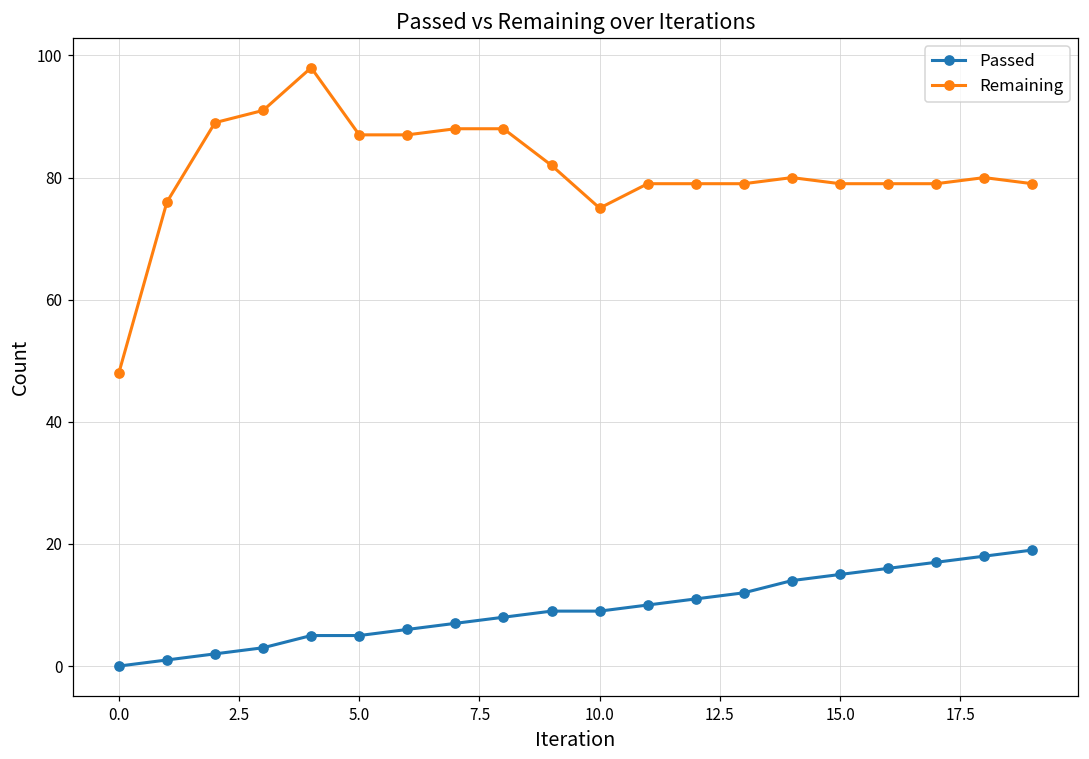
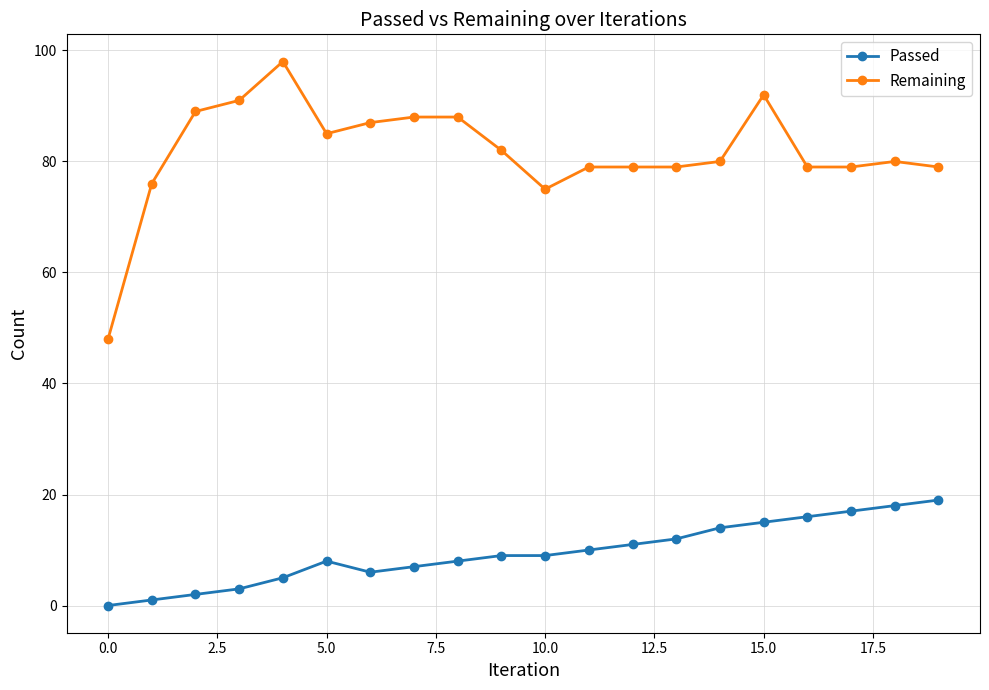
Passed, 5.0: 5 -> 8
Remaining, 5.0: 87 -> 85
Remaining, 15.0: 79 -> 92
